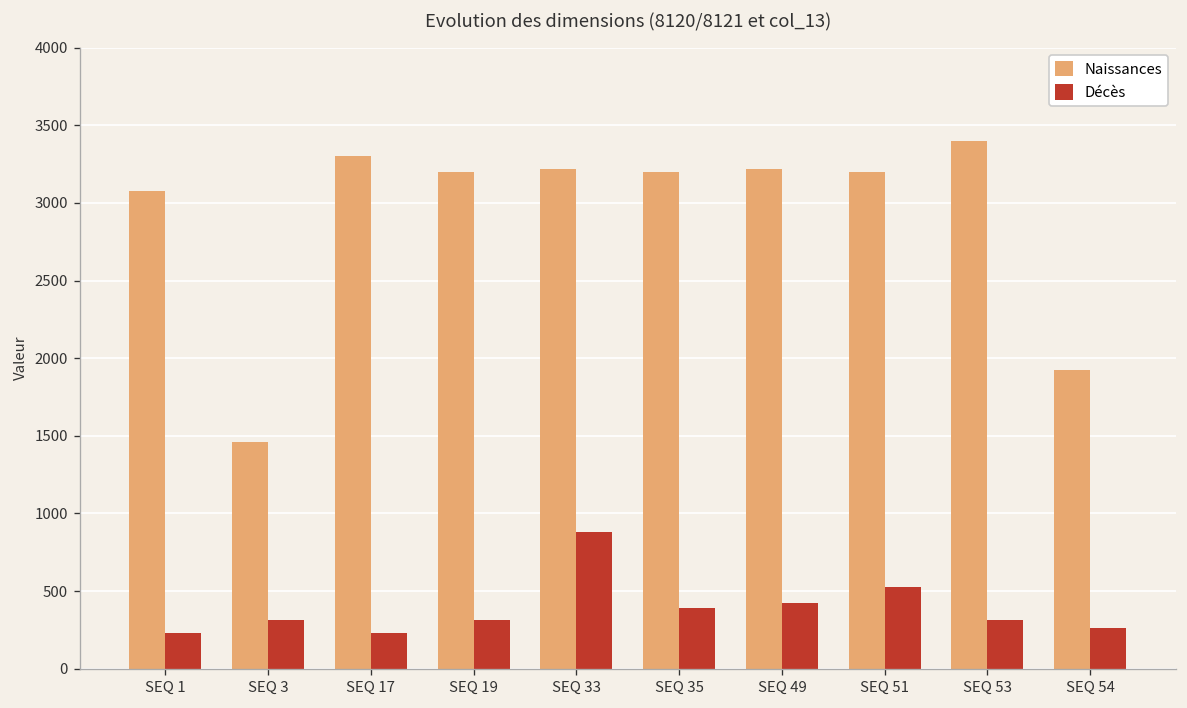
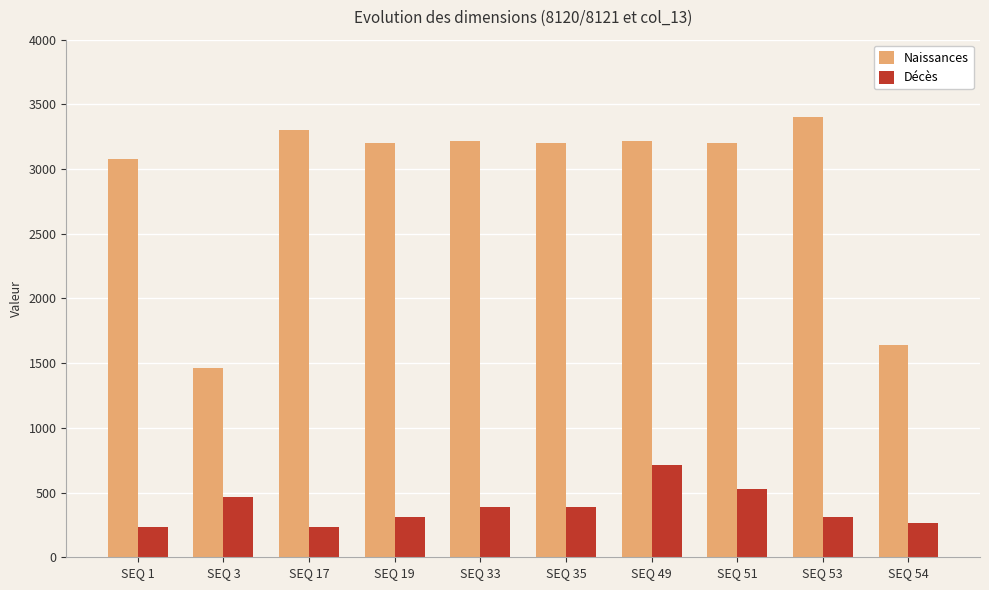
Décès, SEQ 3: 310 -> 460
Décès, SEQ 33: 880 -> 390
Décès, SEQ 49: 420 -> 710
Naissances, SEQ 54: 1920 -> 1640
